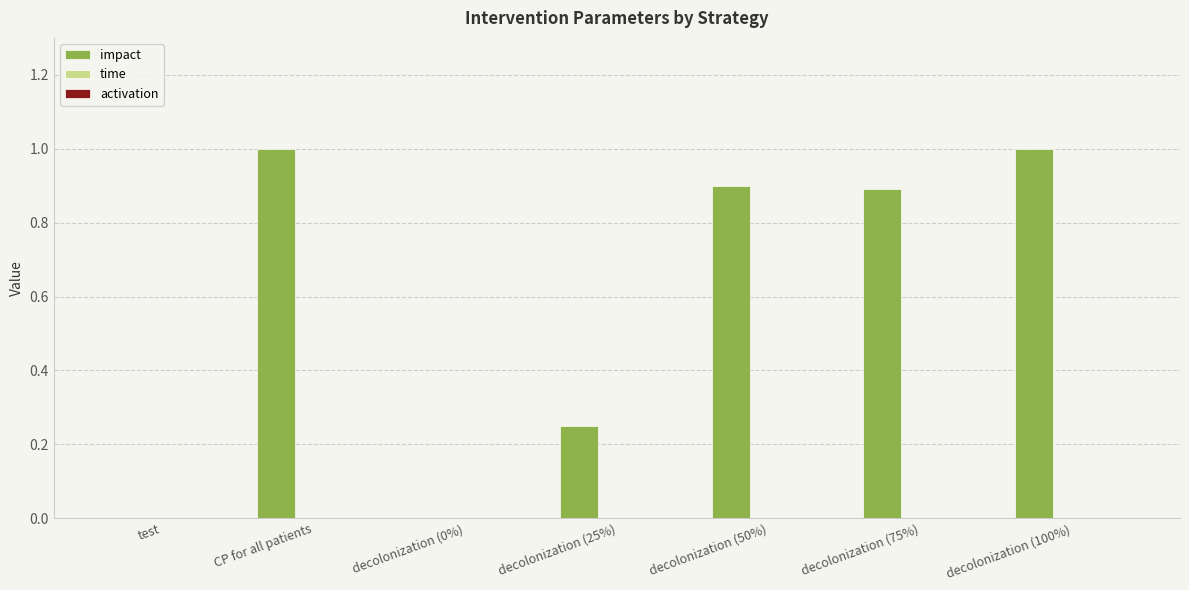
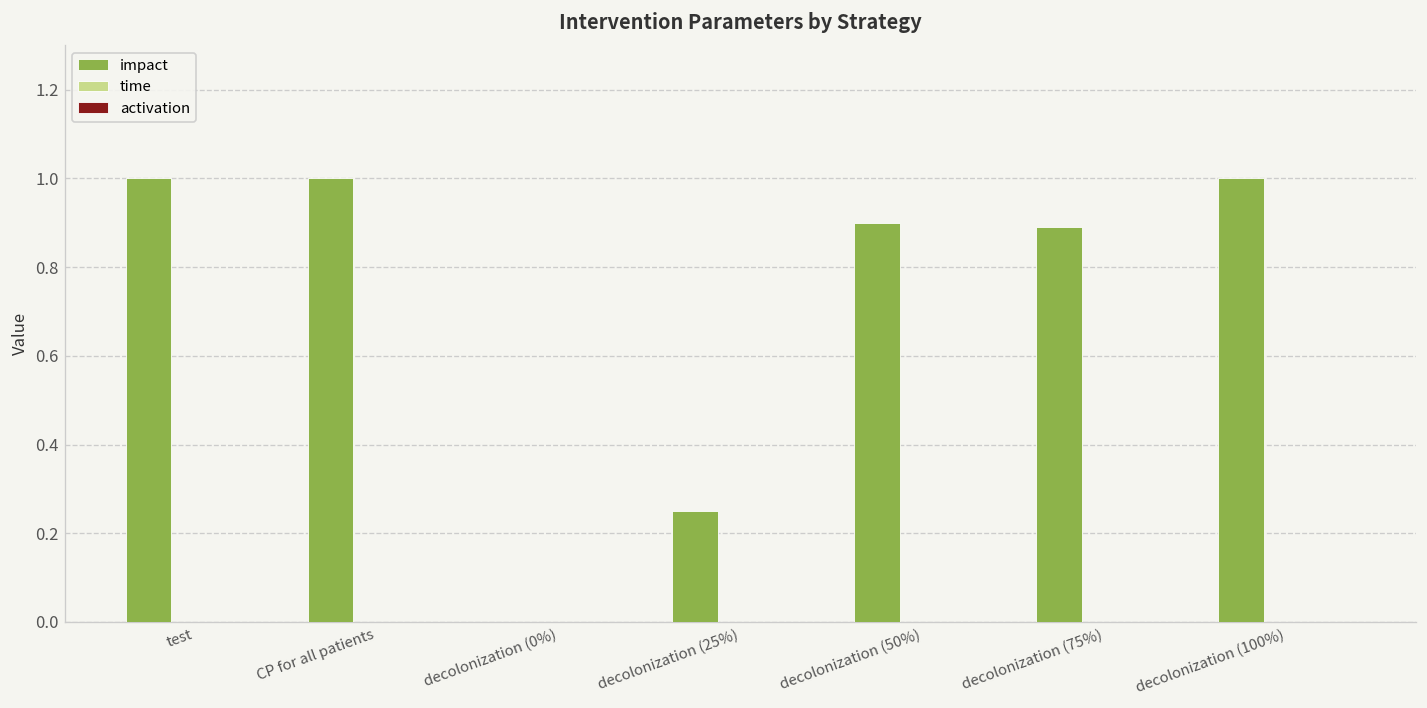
impact, test: 0 -> 1
